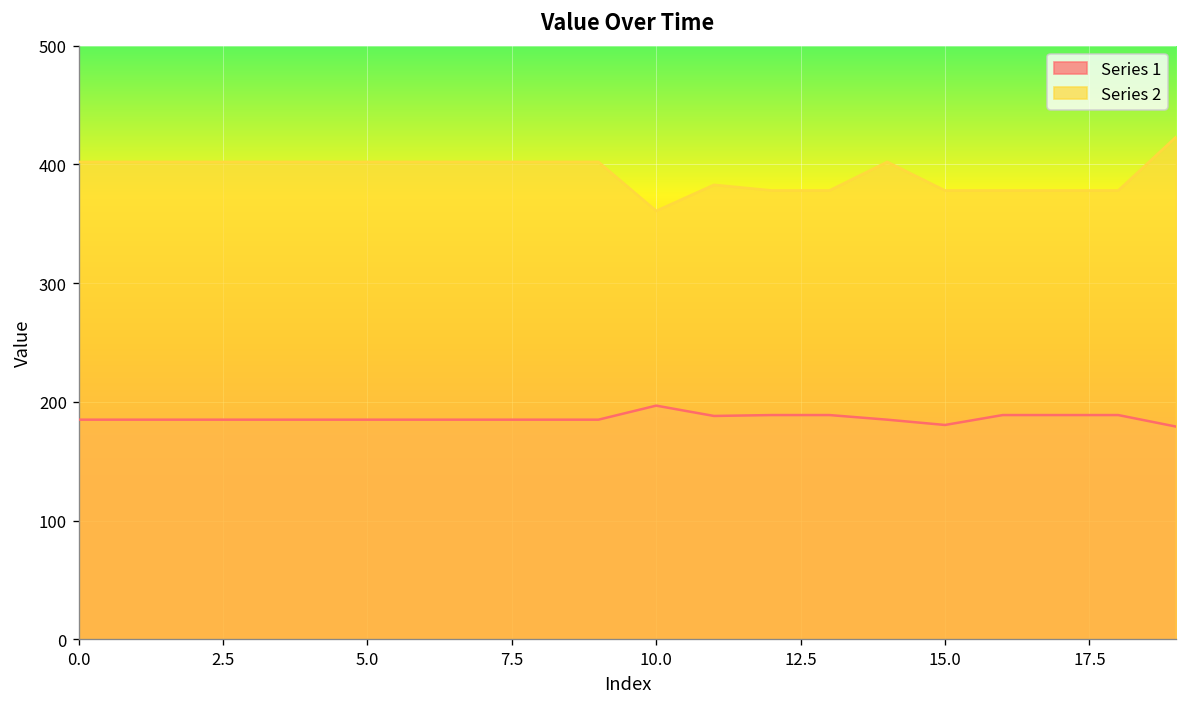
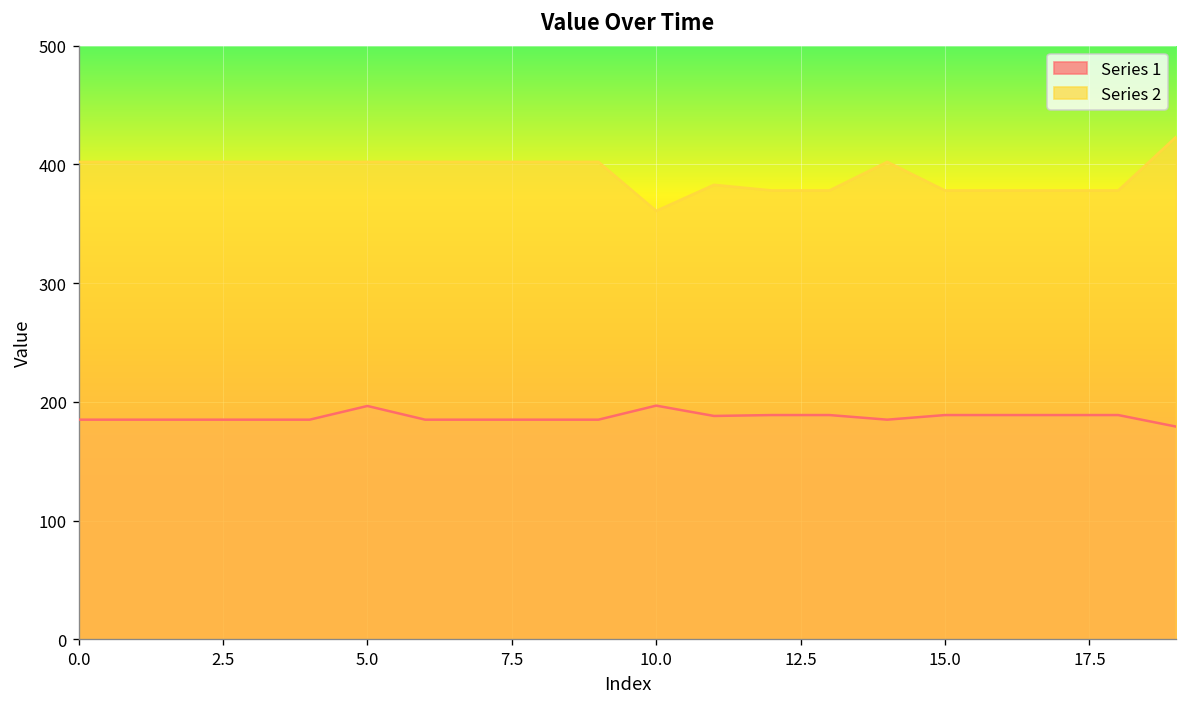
Series 1, 5.0: 190 -> 200
Series 1, 15.0: 180 -> 190
